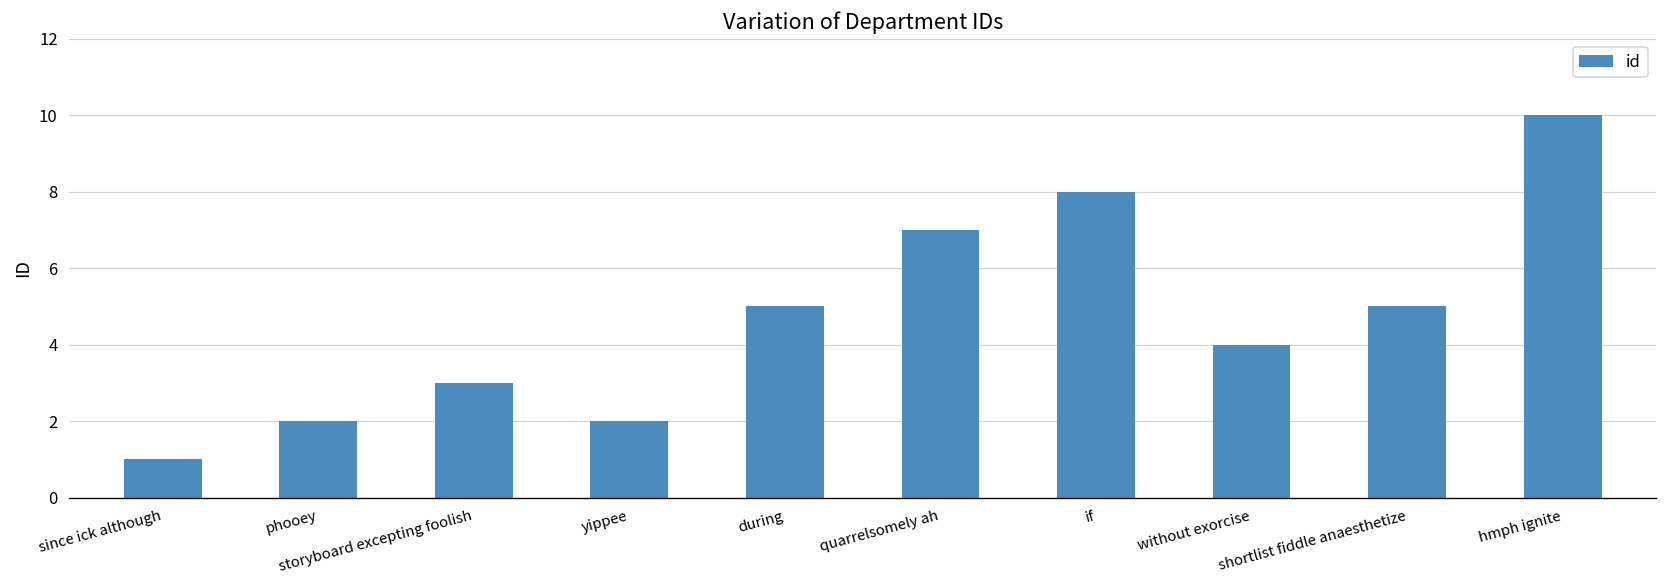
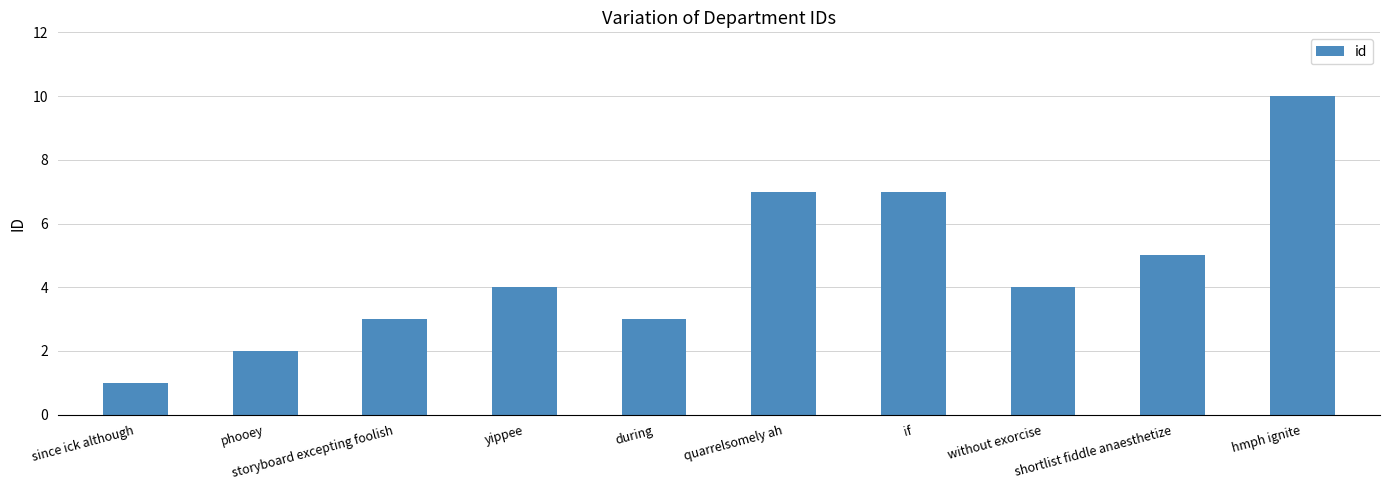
yippee: 2 -> 4
during: 5 -> 3
if: 8 -> 7
